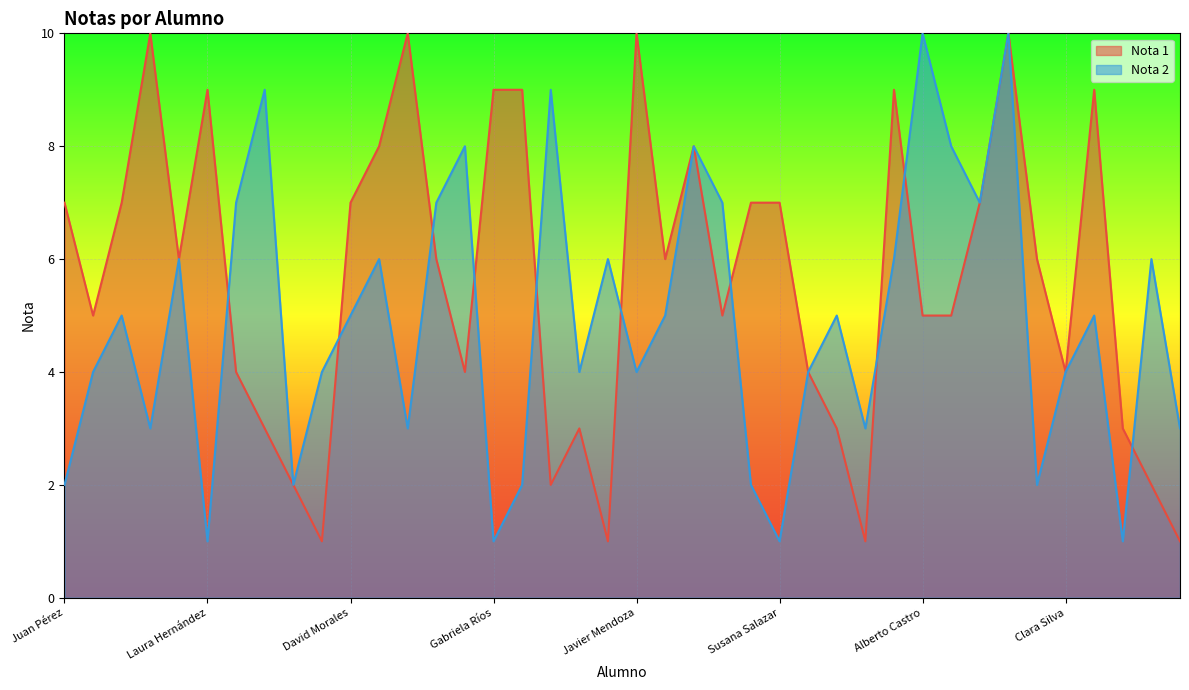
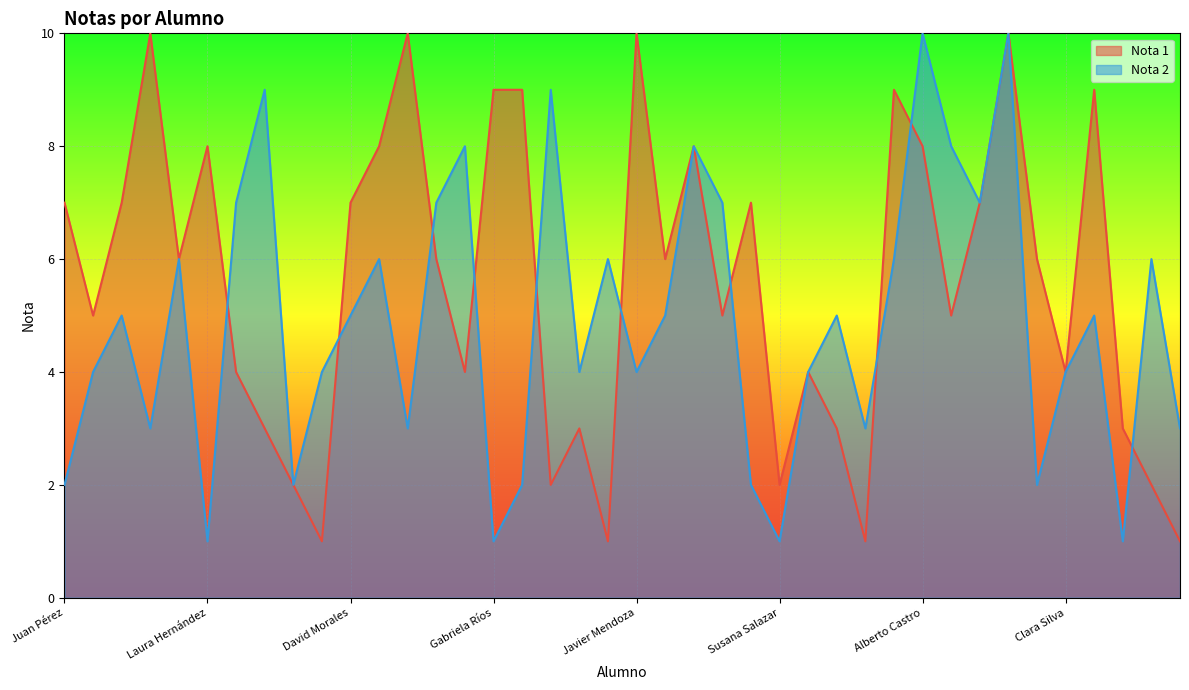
Nota 1, Laura Hernández: 9 -> 8
Nota 1, Susana Salazar: 7 -> 2
Nota 1, Alberto Castro: 5 -> 8
